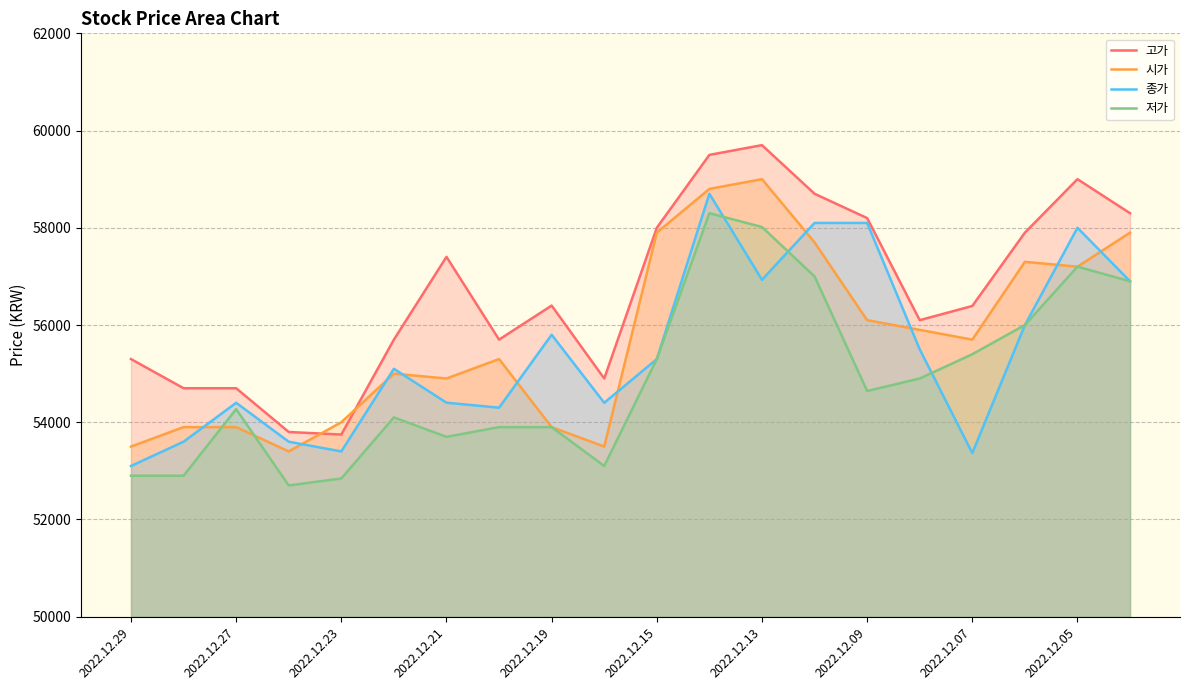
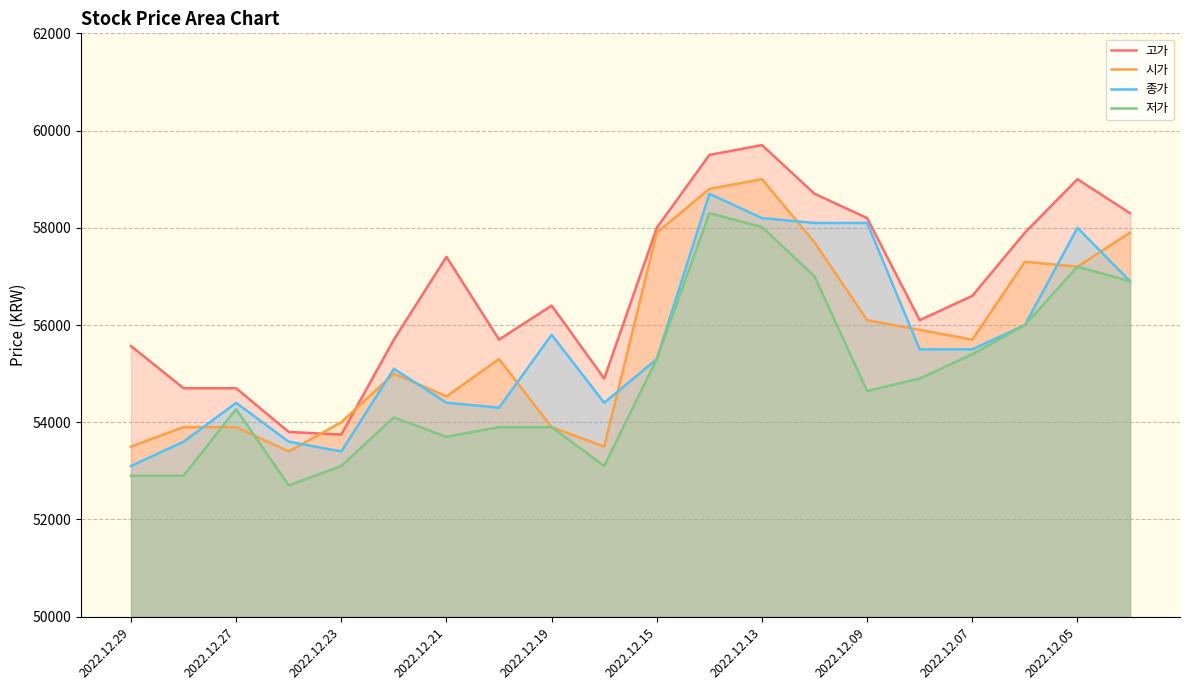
고가, 2022.12.29: 55300 -> 55600
저가, 2022.12.23: 52800 -> 53100
시가, 2022.12.21: 54900 -> 54500
종가, 2022.12.13: 56900 -> 58200
고가, 2022.12.07: 56400 -> 56600
종가, 2022.12.07: 53400 -> 55500
